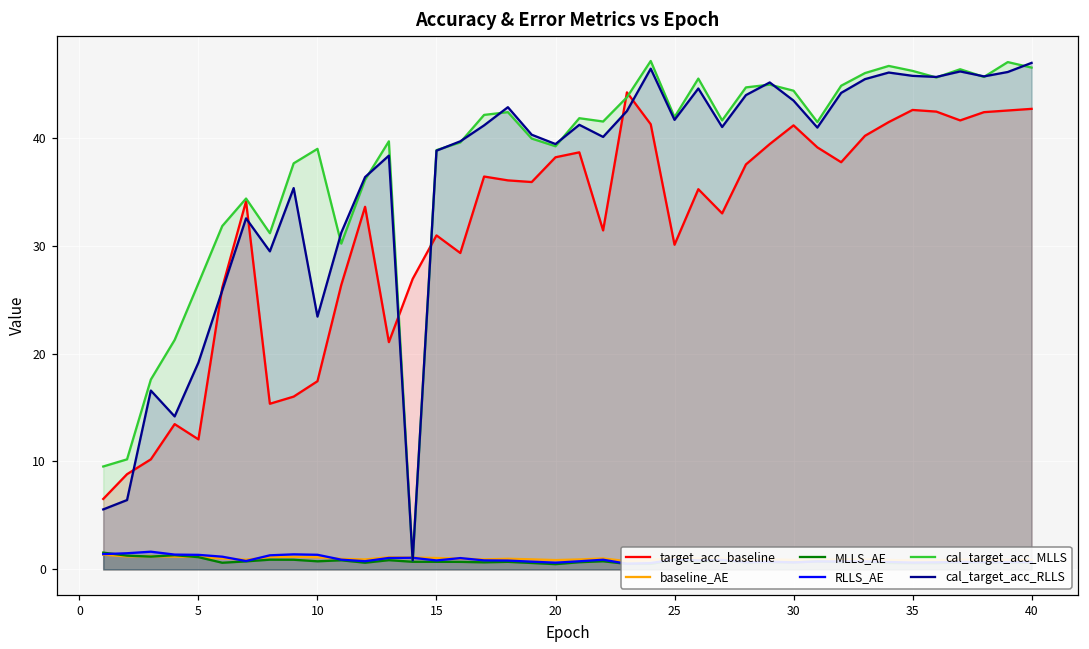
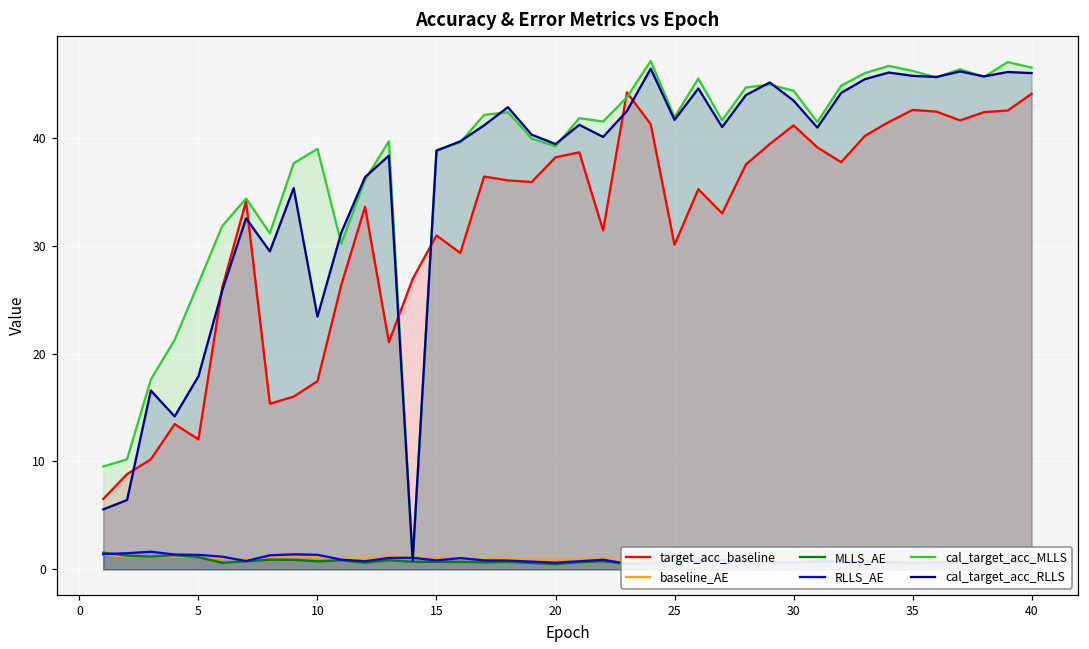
cal_target_acc_RLLS, 5: 19 -> 18
target_acc_baseline, 40: 43 -> 44
cal_target_acc_RLLS, 40: 47 -> 46
